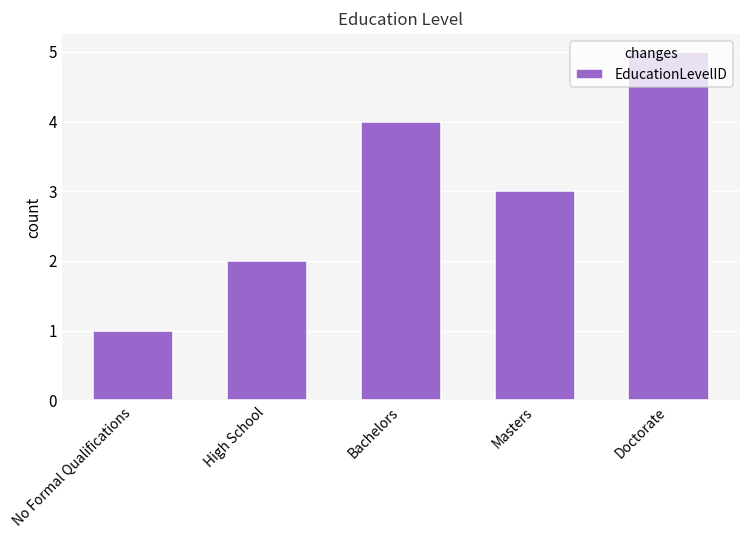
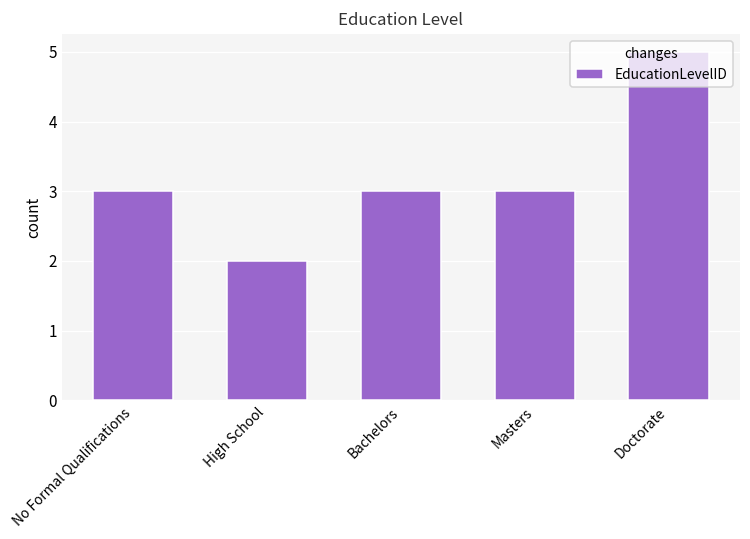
No Formal Qualifications: 1 -> 3
Bachelors: 4 -> 3
